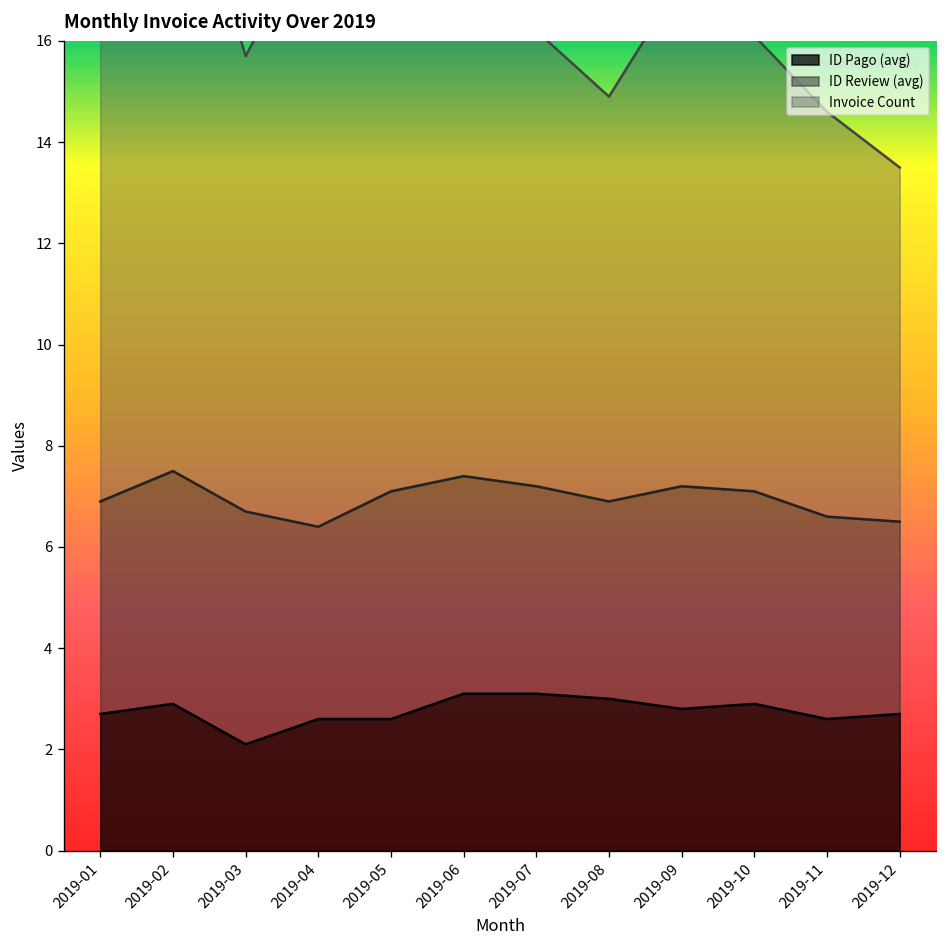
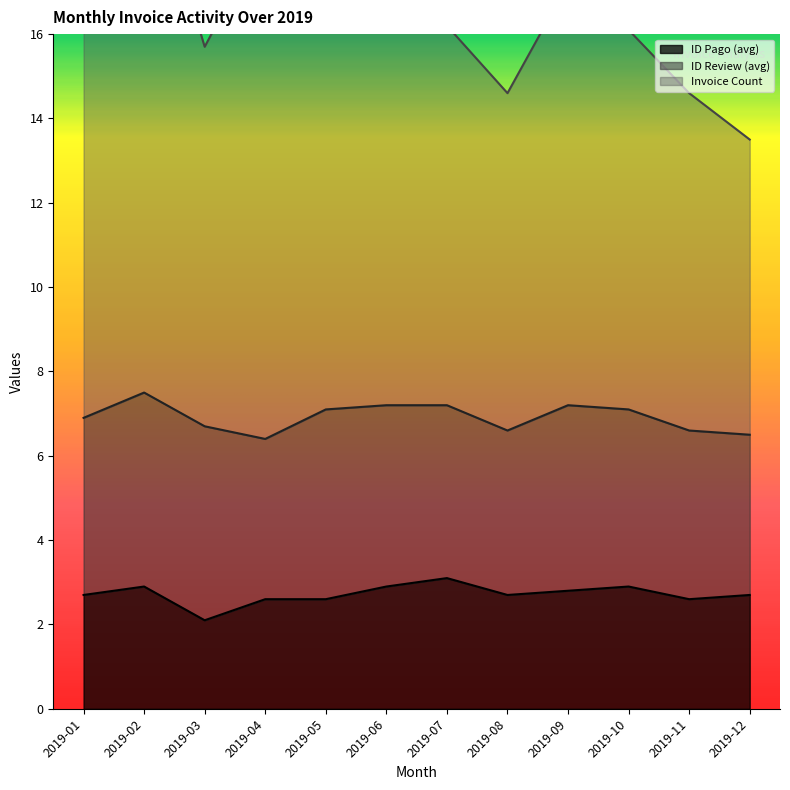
ID Pago (avg), 2019-06: 3.1 -> 2.9
ID Pago (avg), 2019-08: 3.0 -> 2.7
